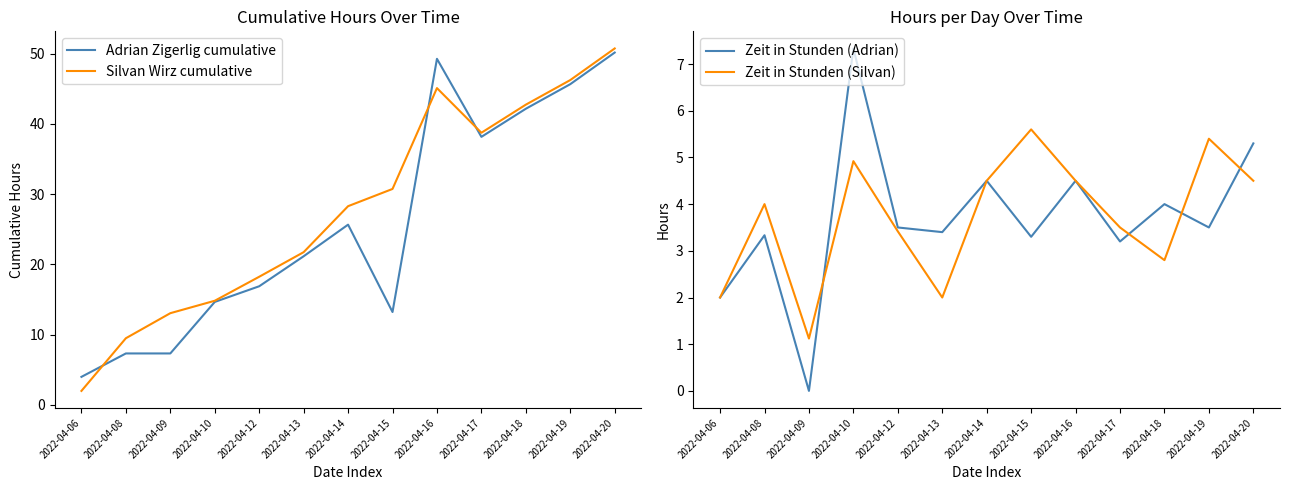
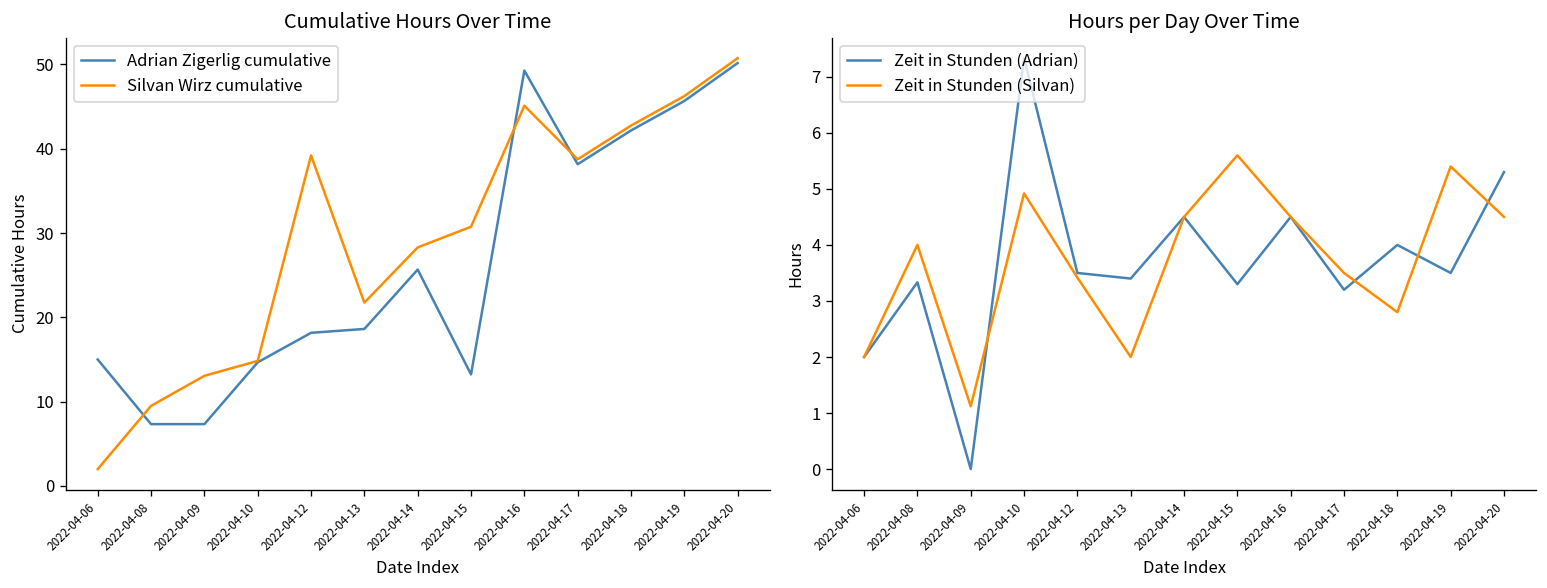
Cumulative Hours Over Time, Adrian Zigerlig cumulative, 2022-04-06: 4 -> 15
Cumulative Hours Over Time, Adrian Zigerlig cumulative, 2022-04-12: 17 -> 18
Cumulative Hours Over Time, Silvan Wirz cumulative, 2022-04-12: 18 -> 39
Cumulative Hours Over Time, Adrian Zigerlig cumulative, 2022-04-13: 21 -> 19
